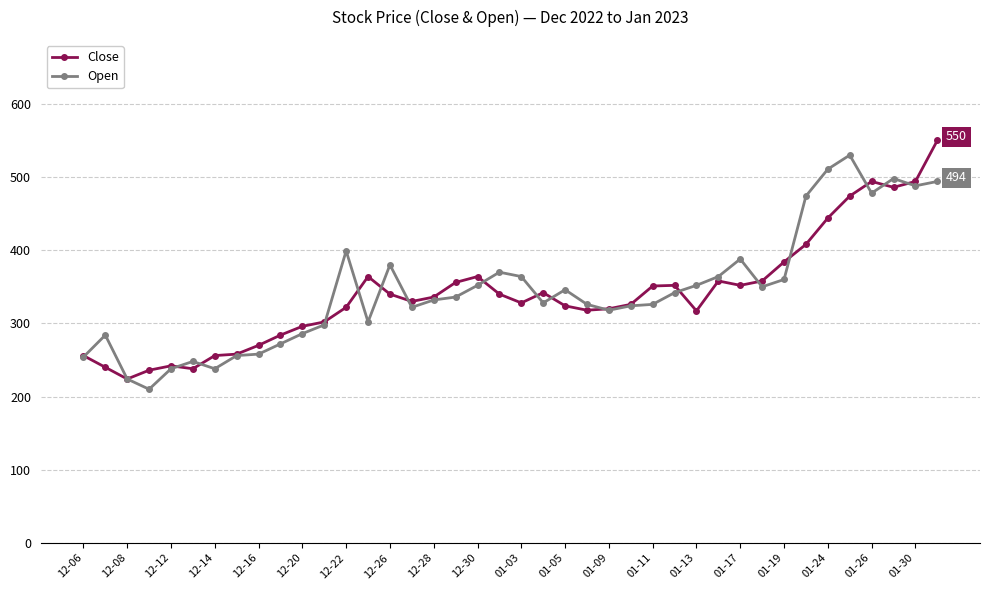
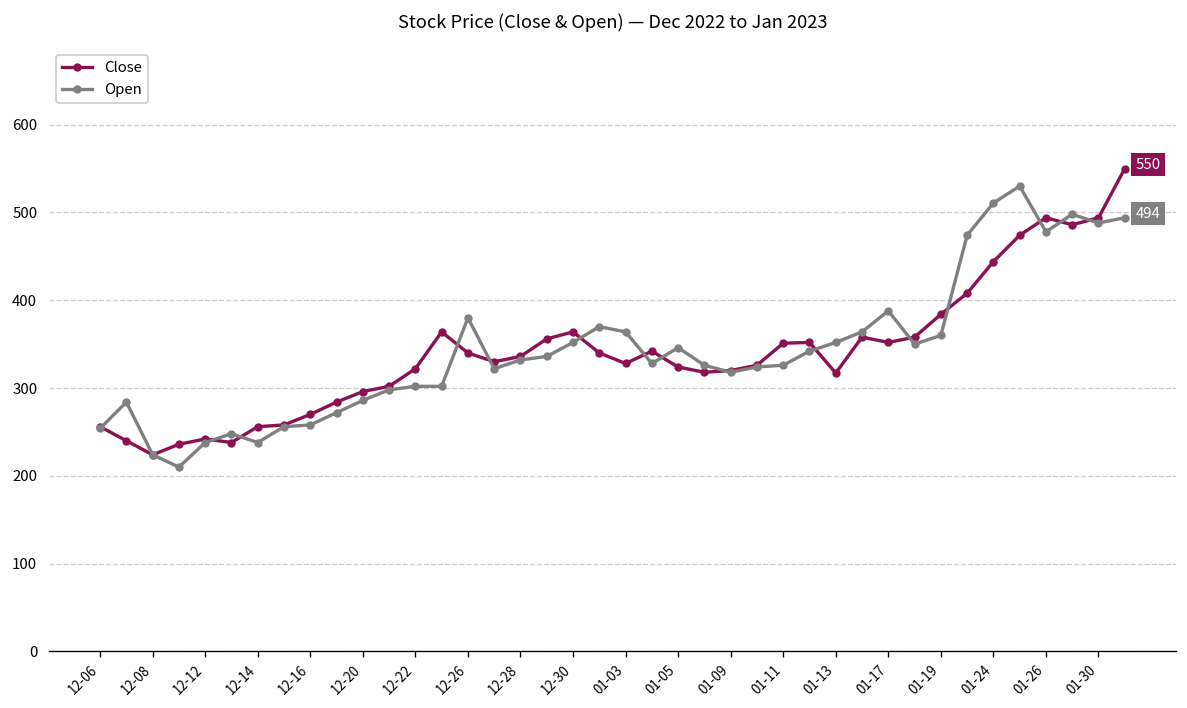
Open, 12-22: 400 -> 300
